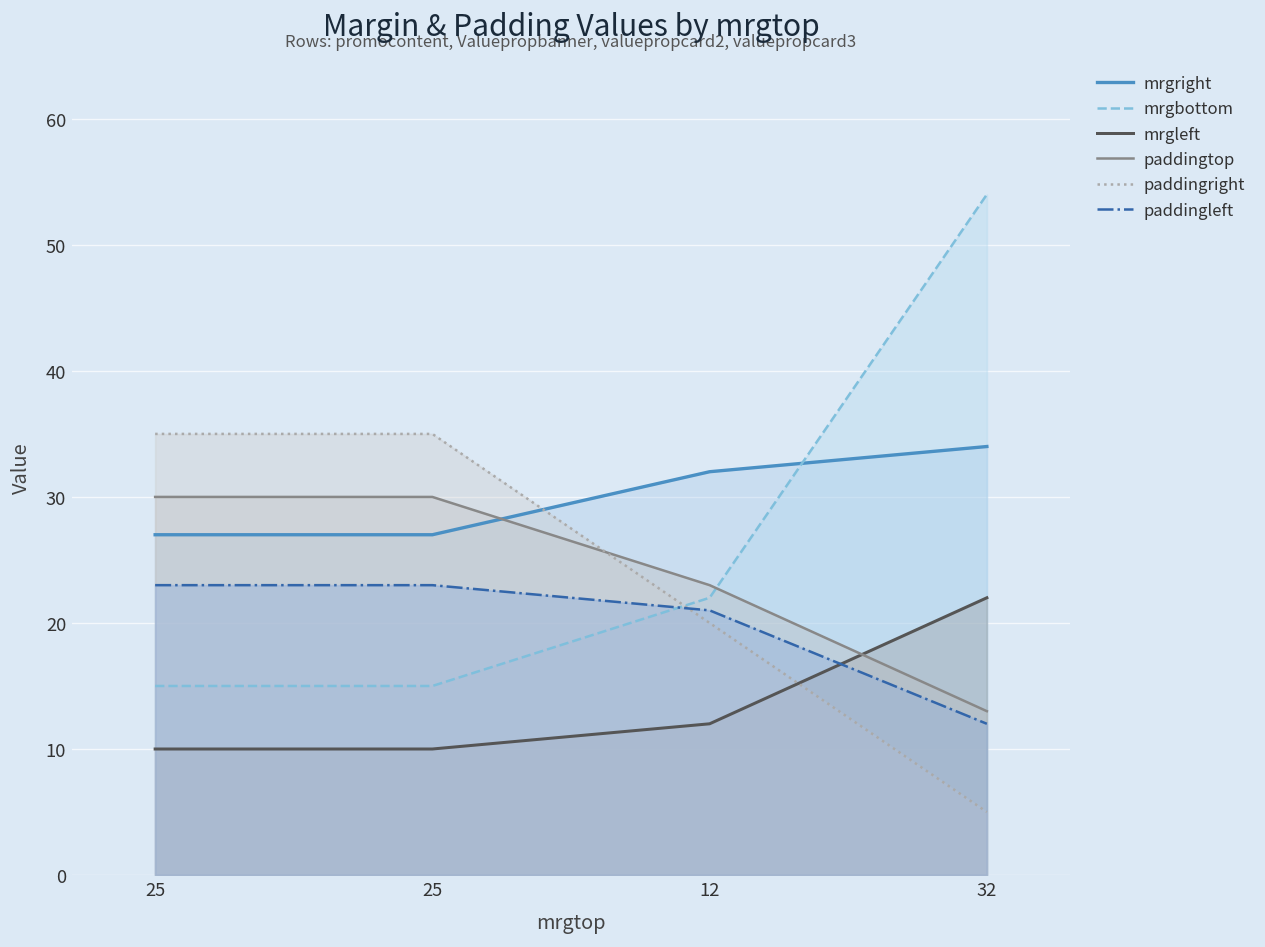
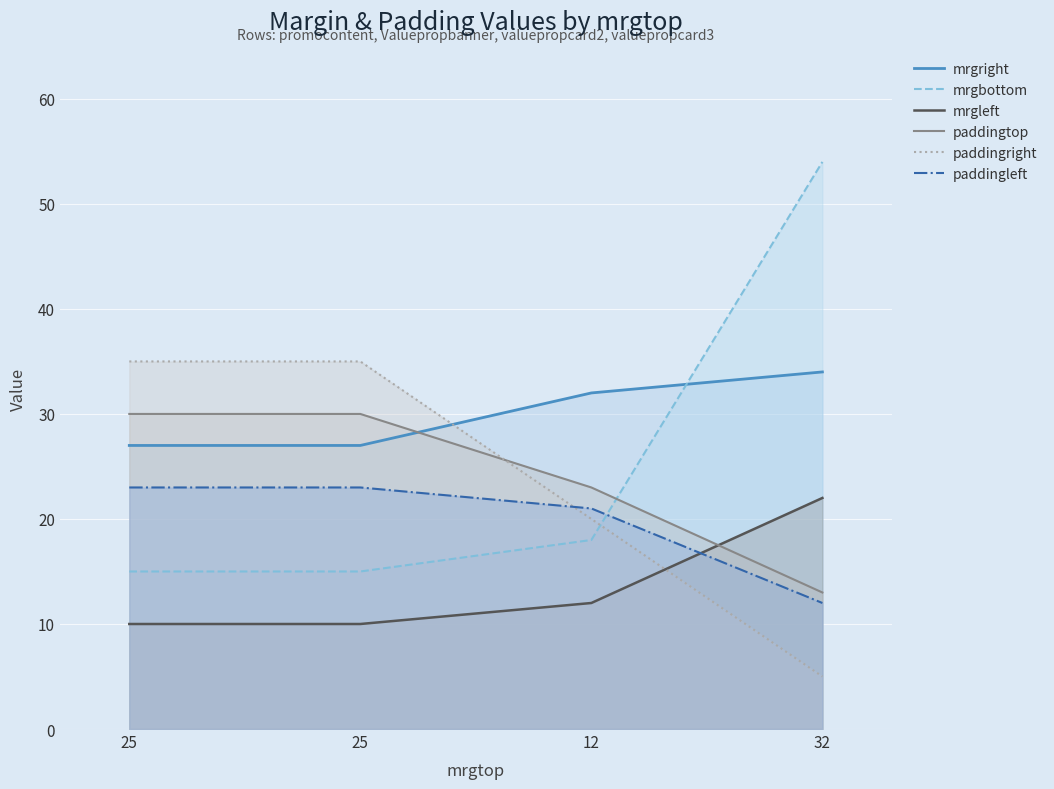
mrgbottom, 12: 22 -> 18
